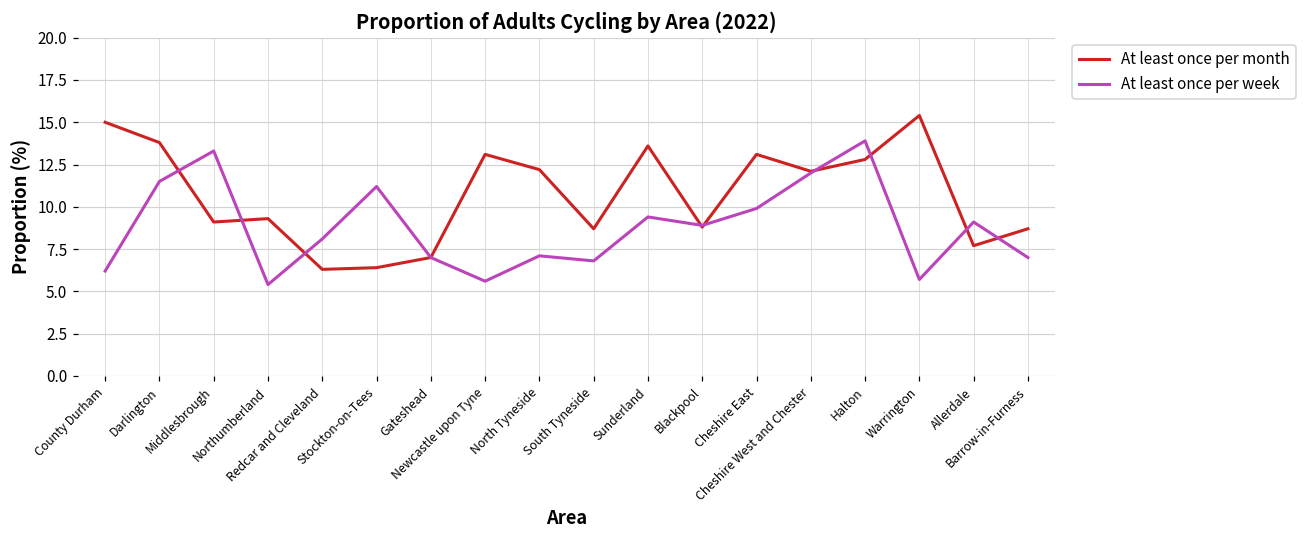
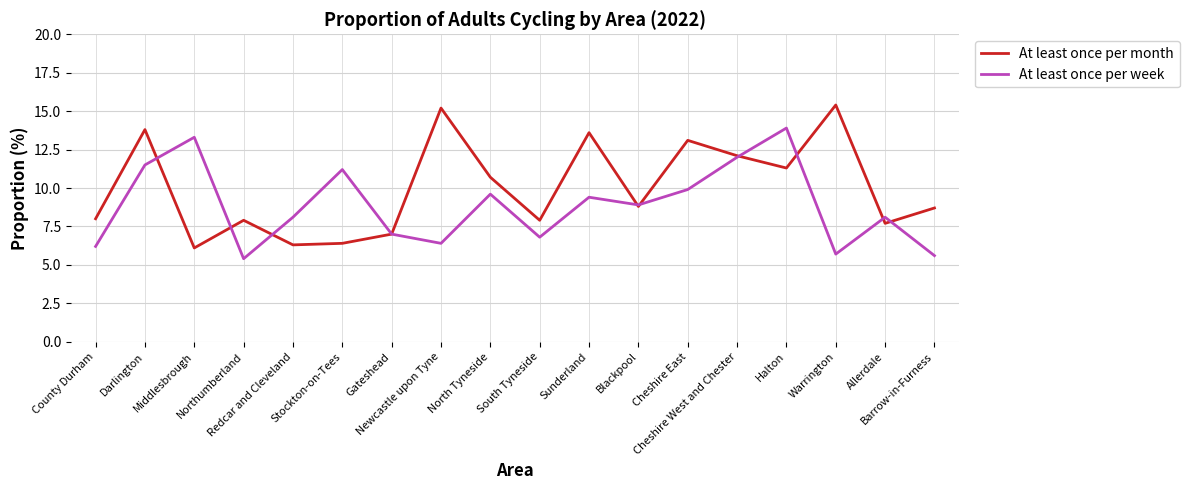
At least once per month, County Durham: 15 -> 8
At least once per month, Middlesbrough: 9.1 -> 6.1
At least once per month, Northumberland: 9.3 -> 7.9
At least once per month, Newcastle upon Tyne: 13.1 -> 15.2
At least once per week, Newcastle upon Tyne: 5.6 -> 6.4
At least once per month, North Tyneside: 12.2 -> 10.7
At least once per week, North Tyneside: 7.1 -> 9.6
At least once per month, South Tyneside: 8.7 -> 7.9
At least once per month, Halton: 12.8 -> 11.3
At least once per week, Allerdale: 9.1 -> 8.1
At least once per week, Barrow-in-Furness: 7.0 -> 5.6
